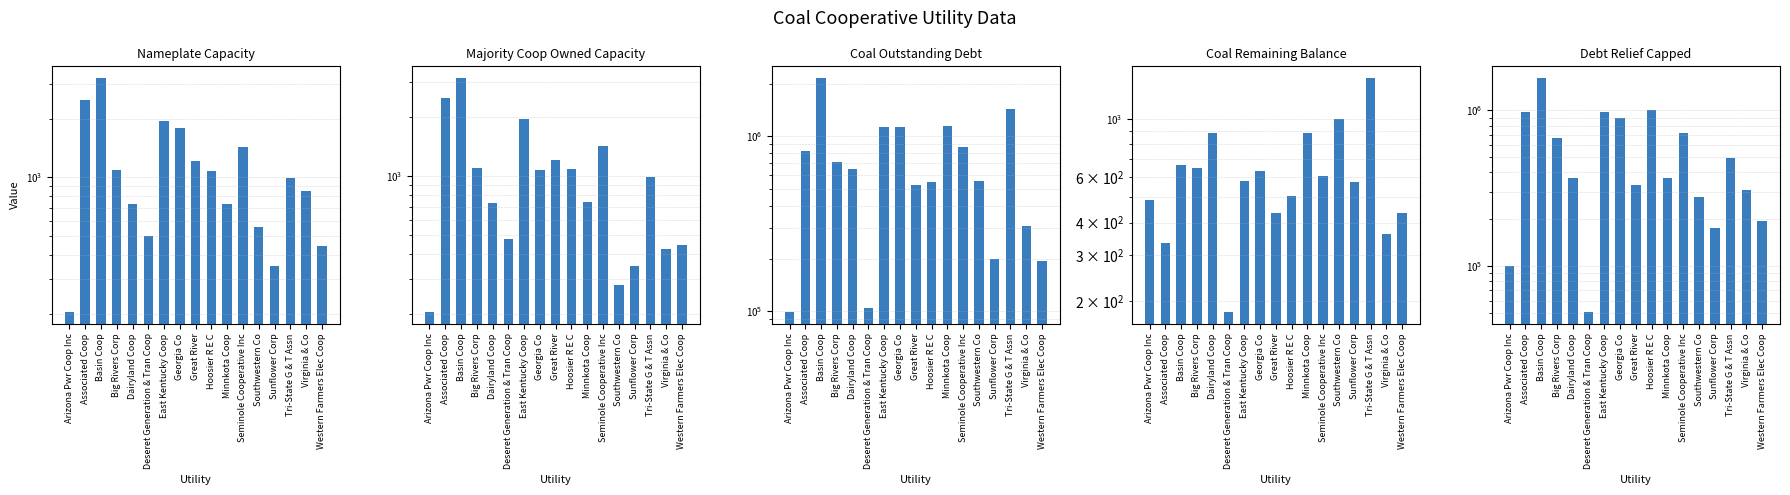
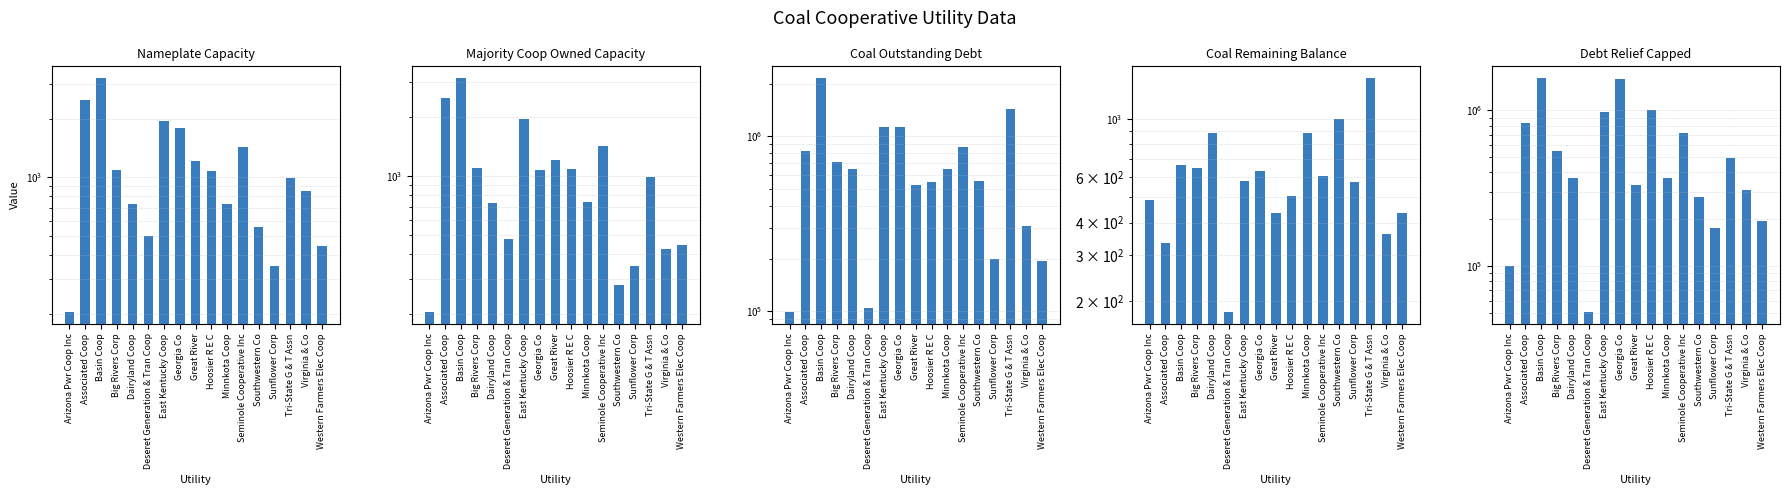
Coal Outstanding Debt, Minnkota Coop: 1100000 -> 650000
Debt Relief Capped, Associated Coop: 1000000 -> 800000
Debt Relief Capped, Big Rivers Corp: 660000 -> 550000
Debt Relief Capped, Georgia Co: 900000 -> 1600000
